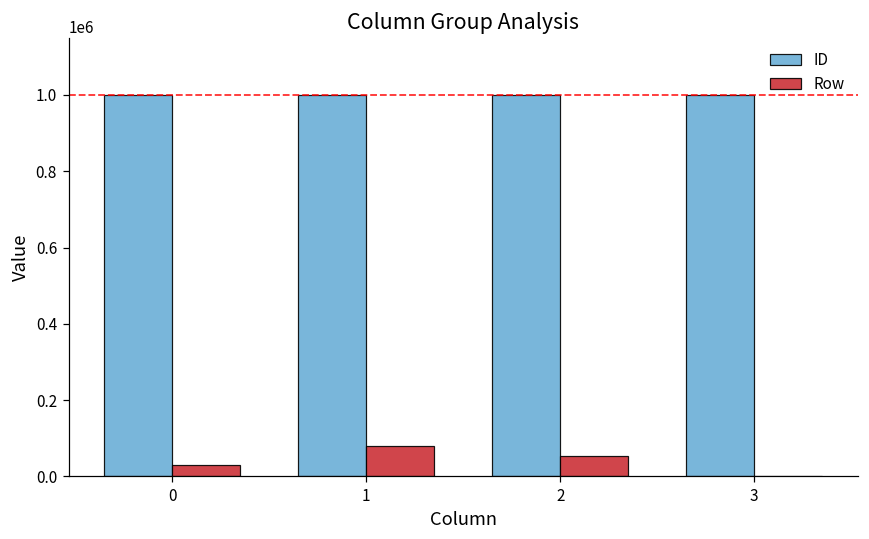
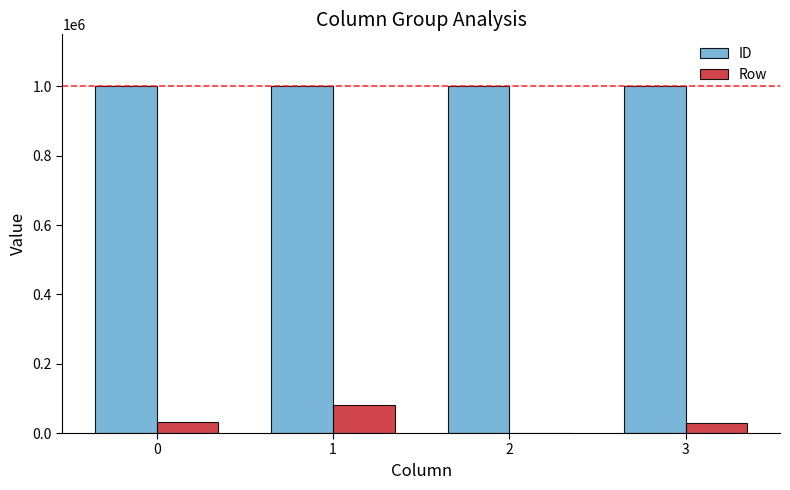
Row, 2: 50000 -> 0
Row, 3: 0 -> 30000
